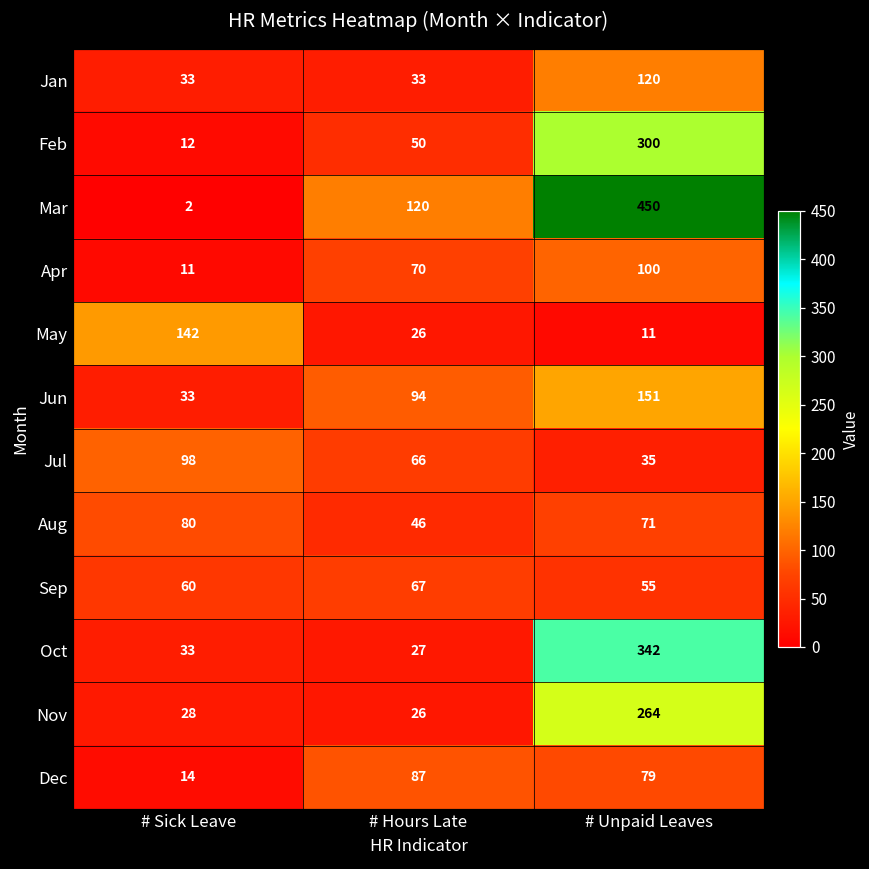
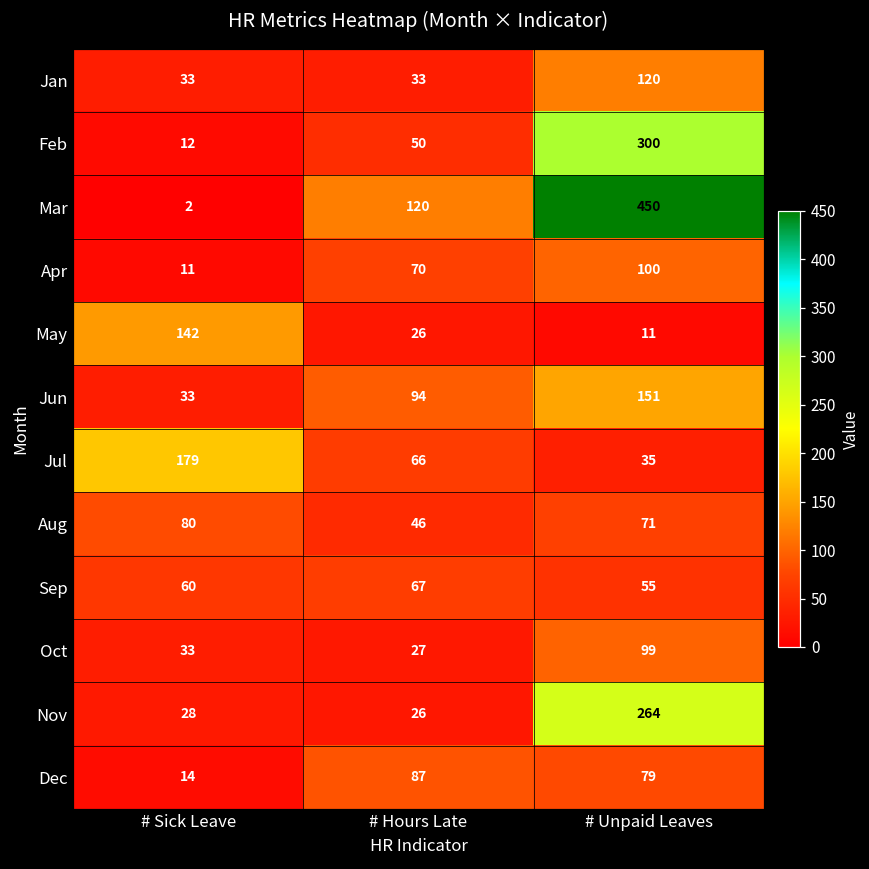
Jul, # Sick Leave: 98 -> 179
Oct, # Unpaid Leaves: 342 -> 99
